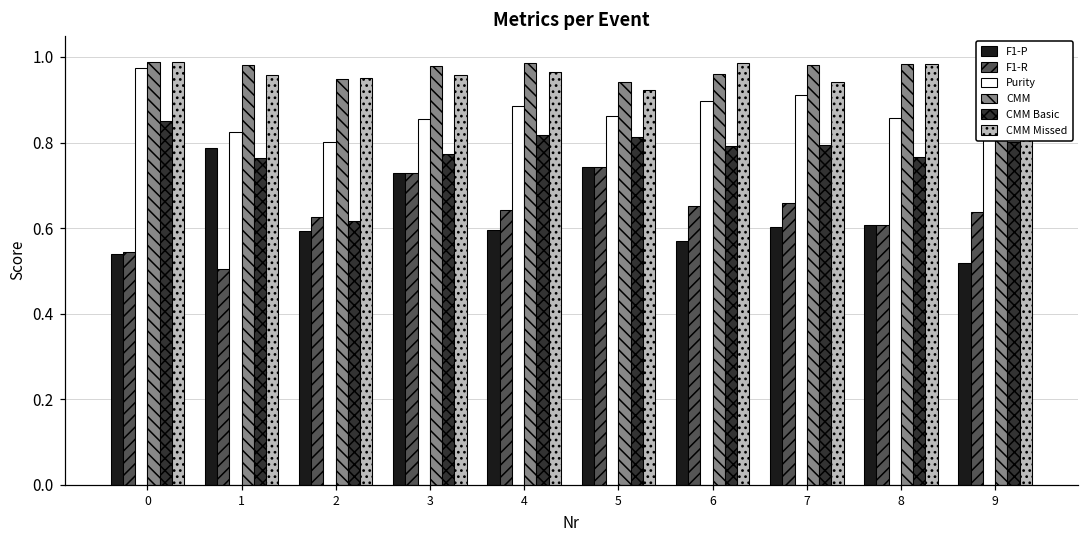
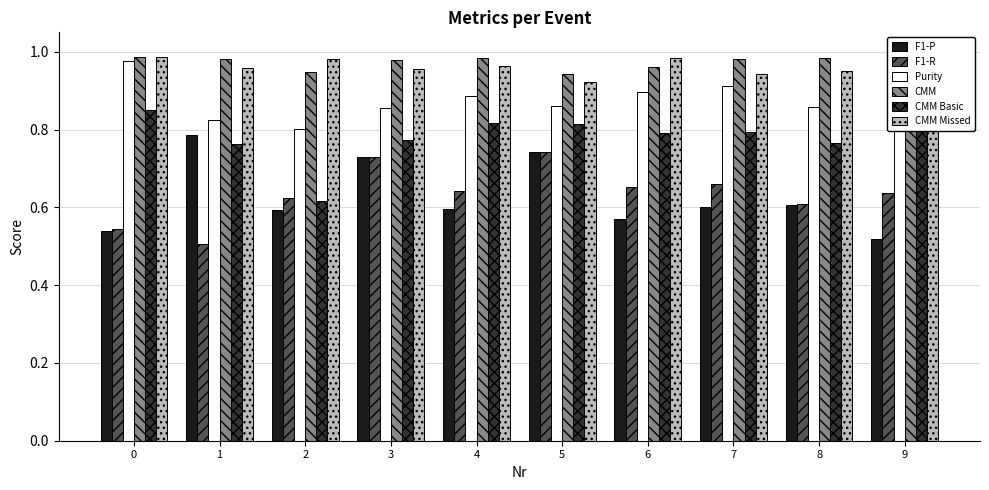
CMM Missed, 2: 0.95 -> 0.98
CMM Missed, 8: 0.98 -> 0.95
